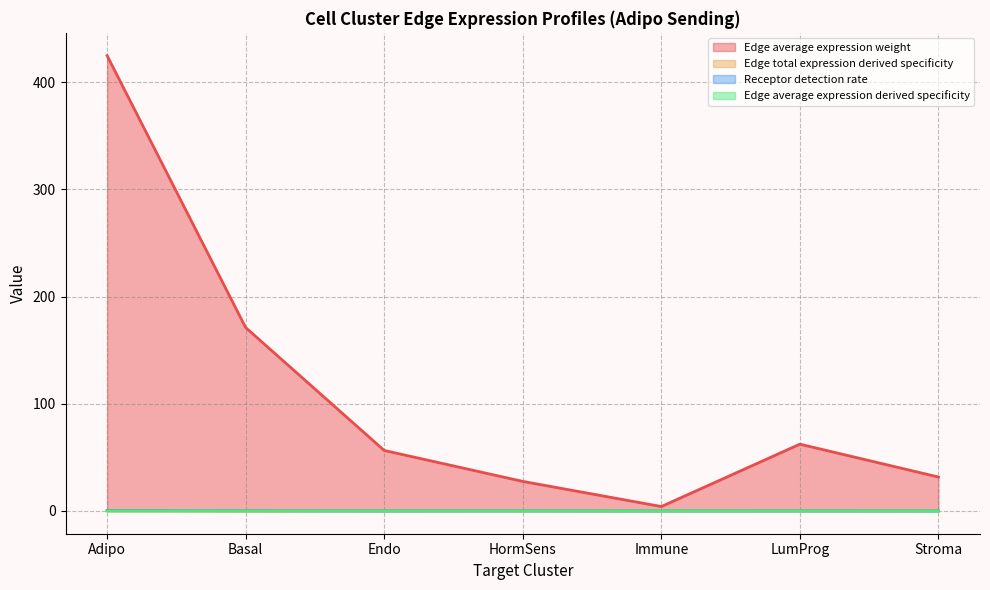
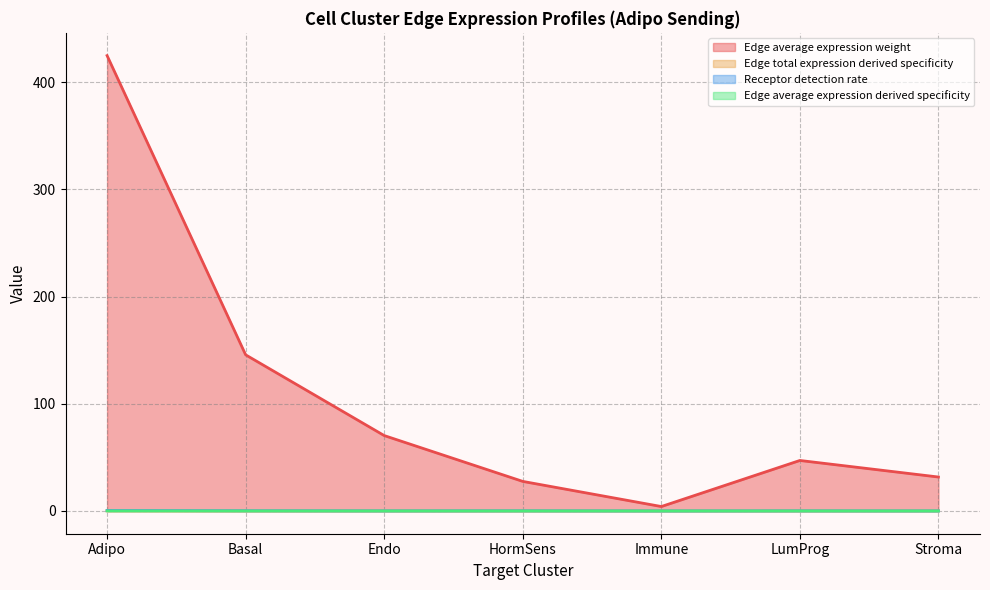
Edge average expression weight, Basal: 171 -> 146
Edge average expression weight, Endo: 56 -> 70
Edge average expression weight, LumProg: 62 -> 47
